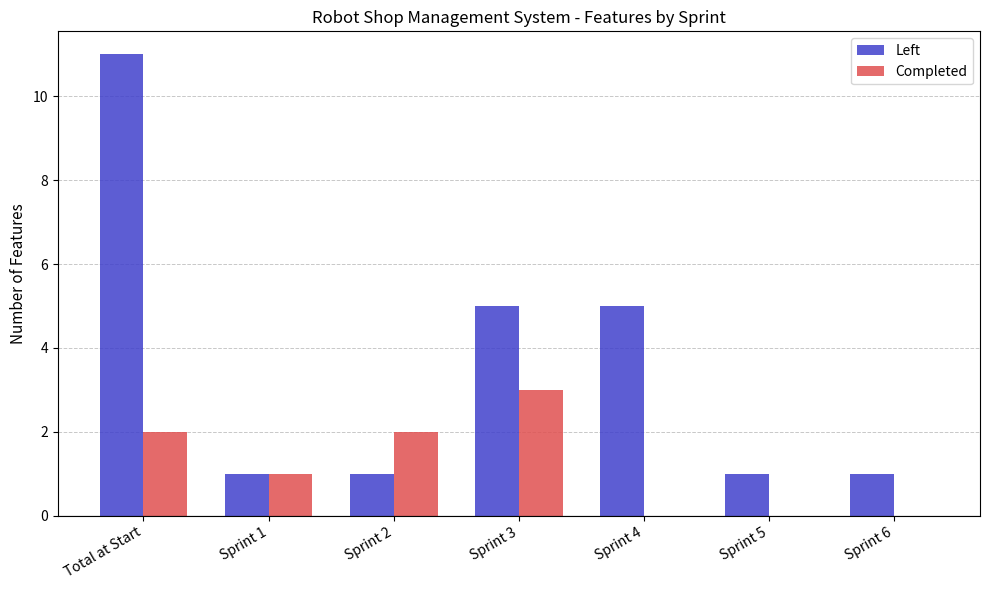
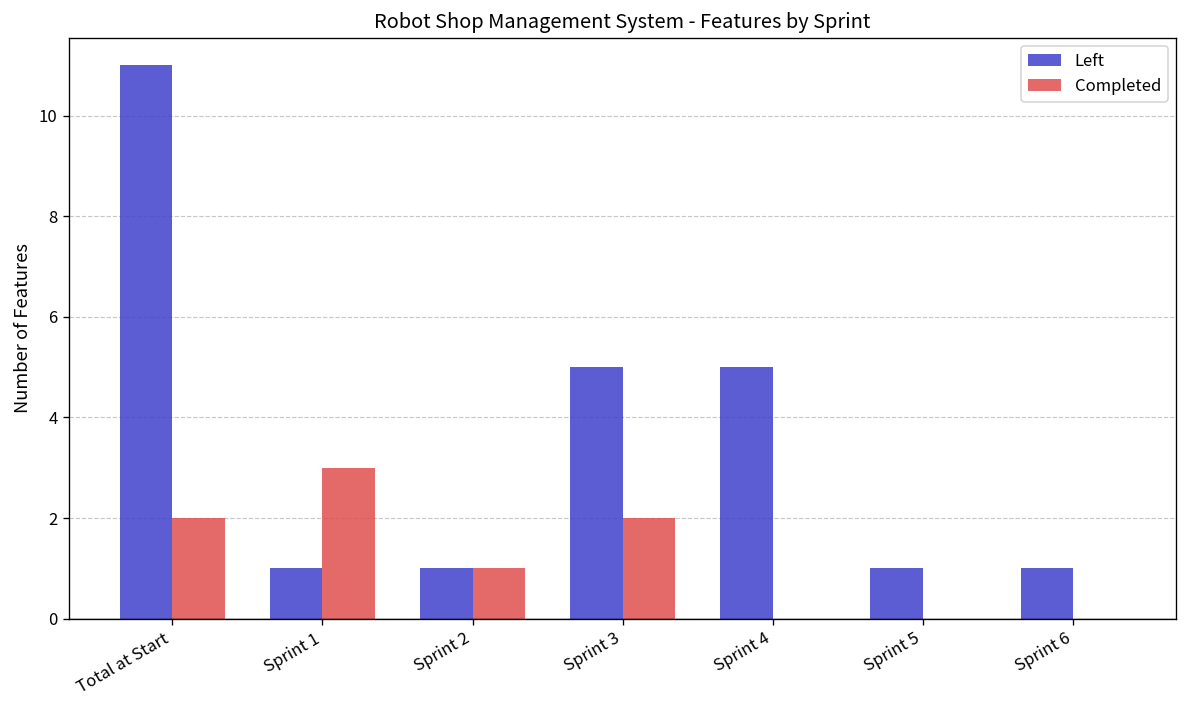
Completed, Sprint 1: 1 -> 3
Completed, Sprint 2: 2 -> 1
Completed, Sprint 3: 3 -> 2
